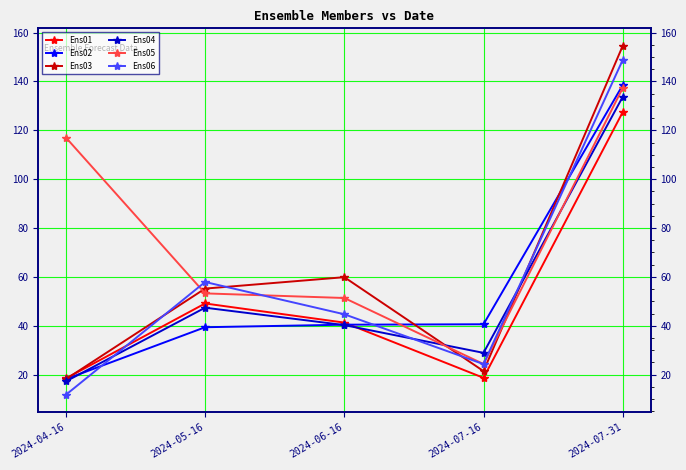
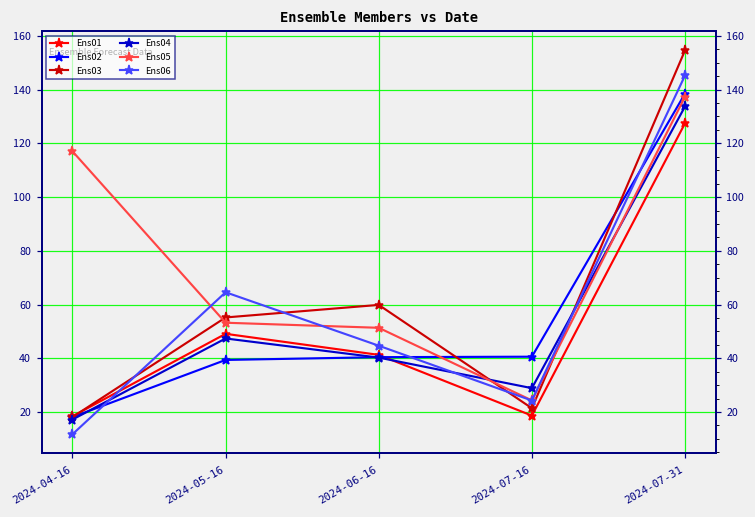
Ens06, 2024-05-16: 58 -> 65
Ens06, 2024-07-31: 149 -> 145
